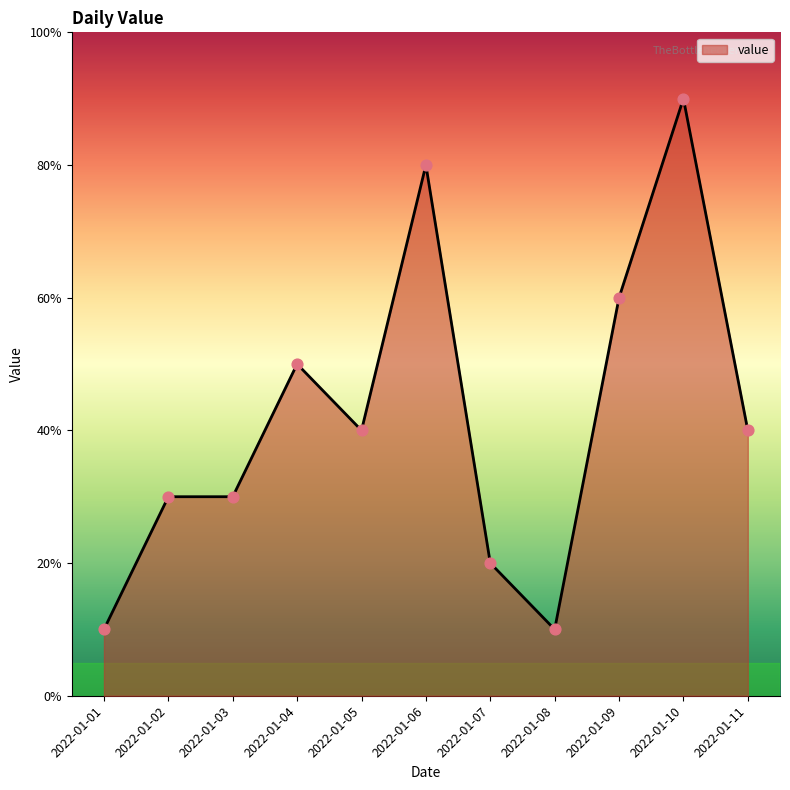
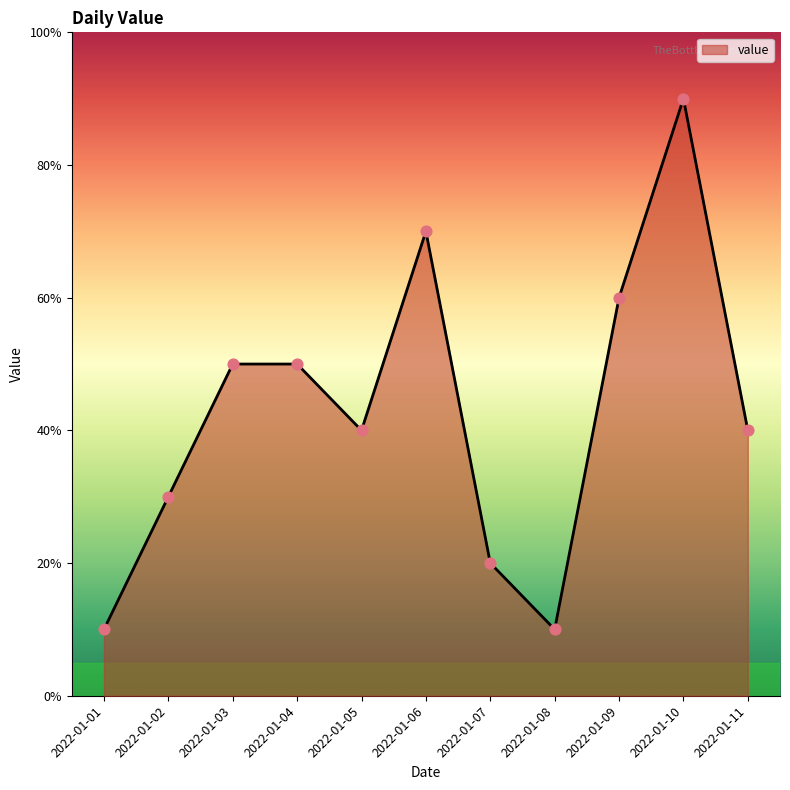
2022-01-03: 30% -> 50%
2022-01-06: 80% -> 70%
